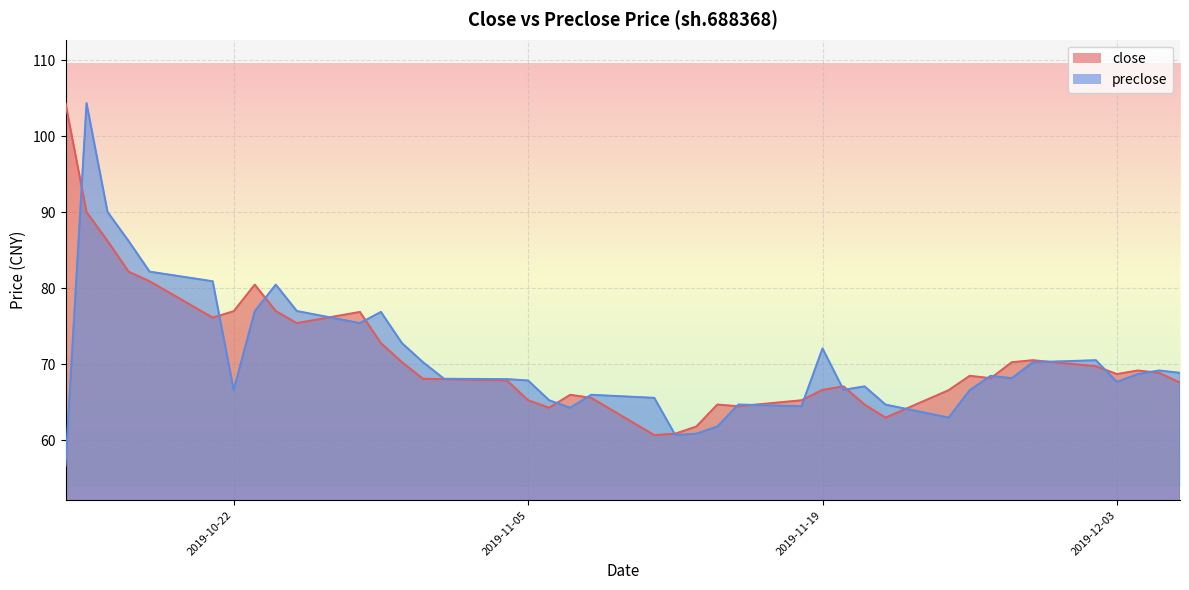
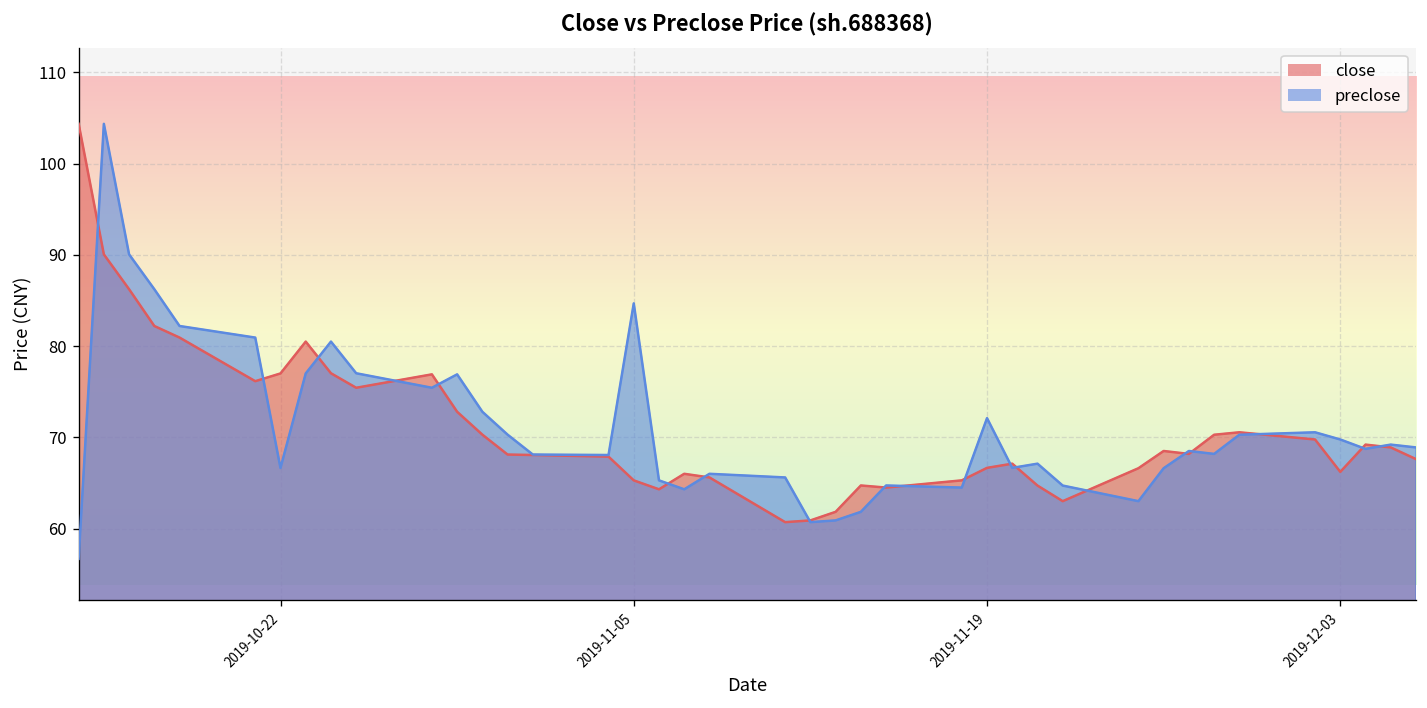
preclose, 2019-11-05: 68 -> 85
close, 2019-12-03: 69 -> 66
preclose, 2019-12-03: 68 -> 70
